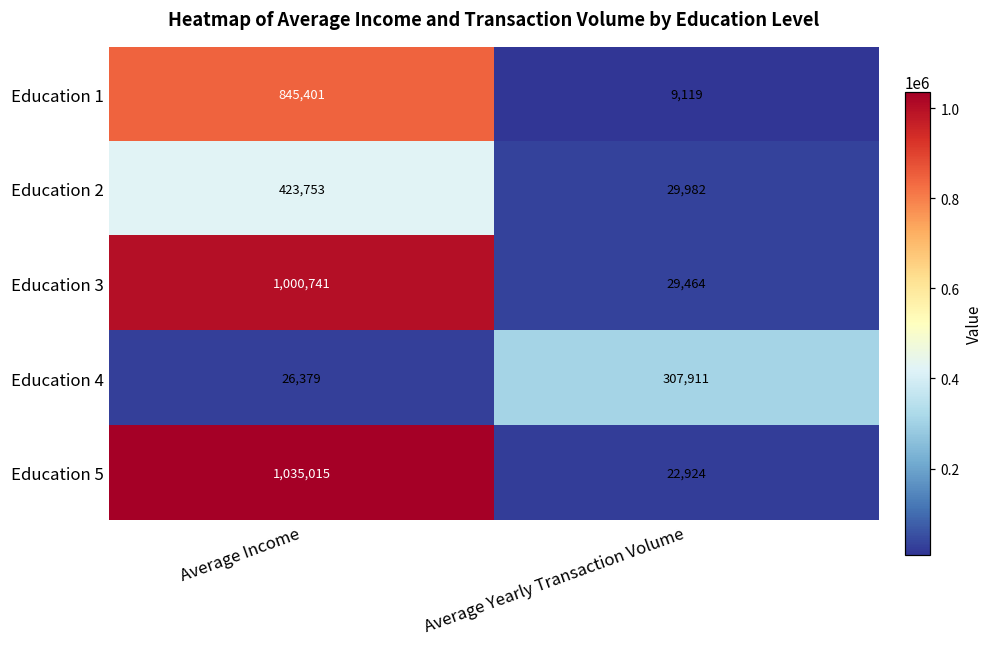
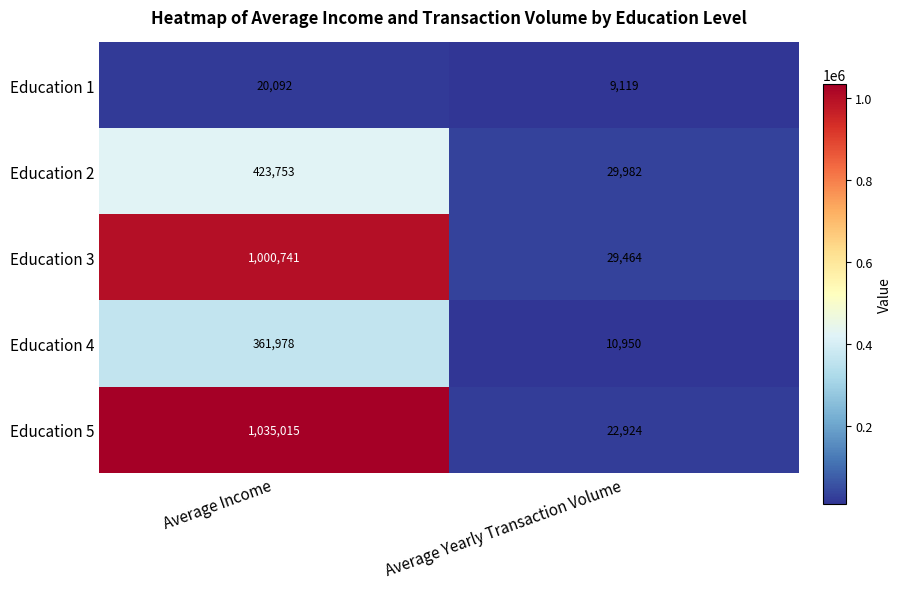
Education 1, Average Income: 845,401 -> 20,092
Education 4, Average Income: 26,379 -> 361,978
Education 4, Average Yearly Transaction Volume: 307,911 -> 10,950
